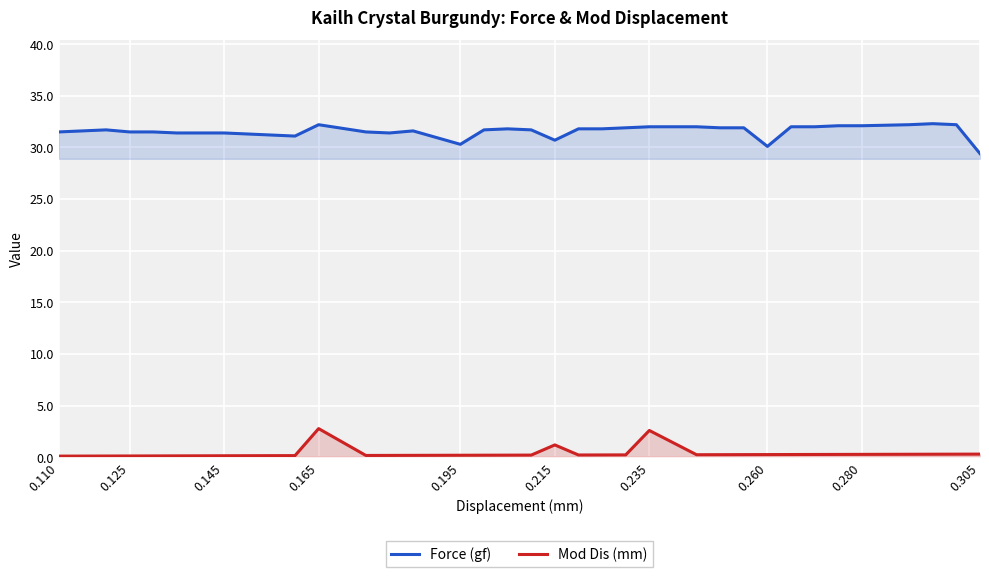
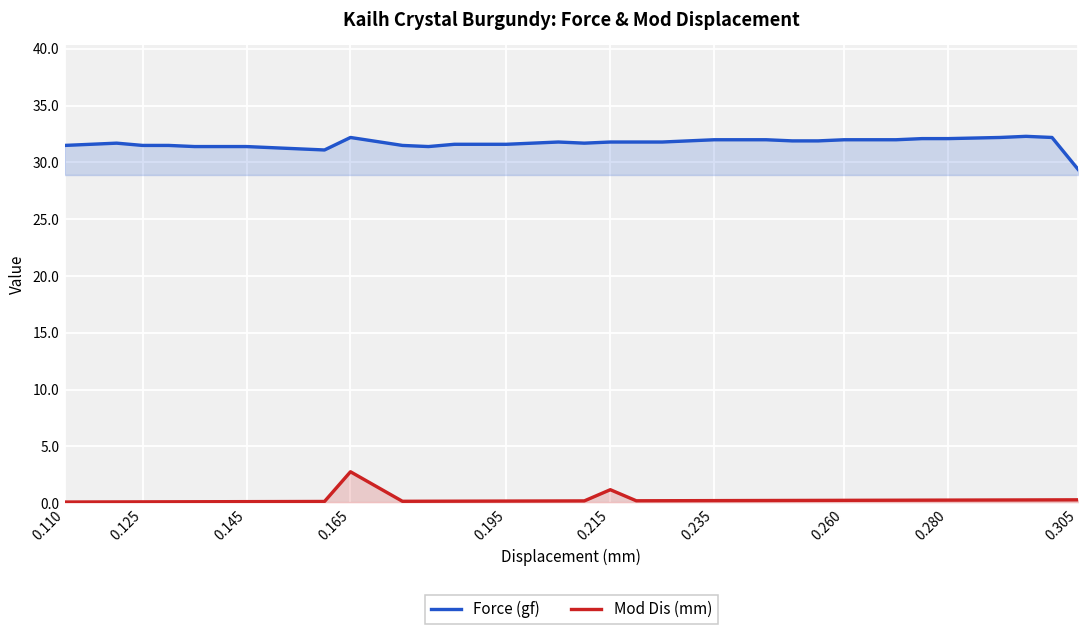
Force (gf), 0.195: 30.3 -> 31.6
Force (gf), 0.215: 30.7 -> 31.8
Mod Dis (mm), 0.235: 2.6 -> 0.2
Force (gf), 0.260: 30.1 -> 32.0
